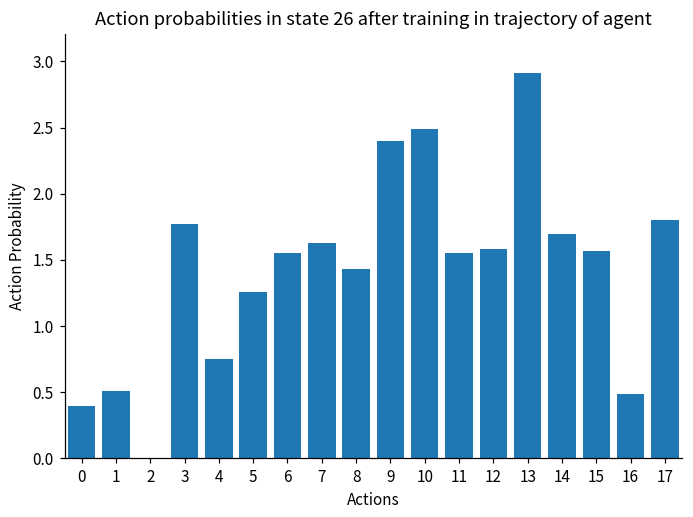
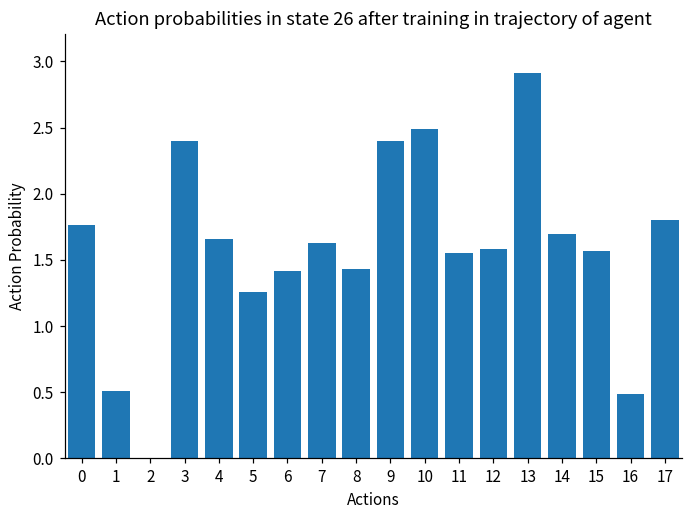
0: 0.39 -> 1.76
3: 1.77 -> 2.40
4: 0.75 -> 1.66
6: 1.55 -> 1.42
